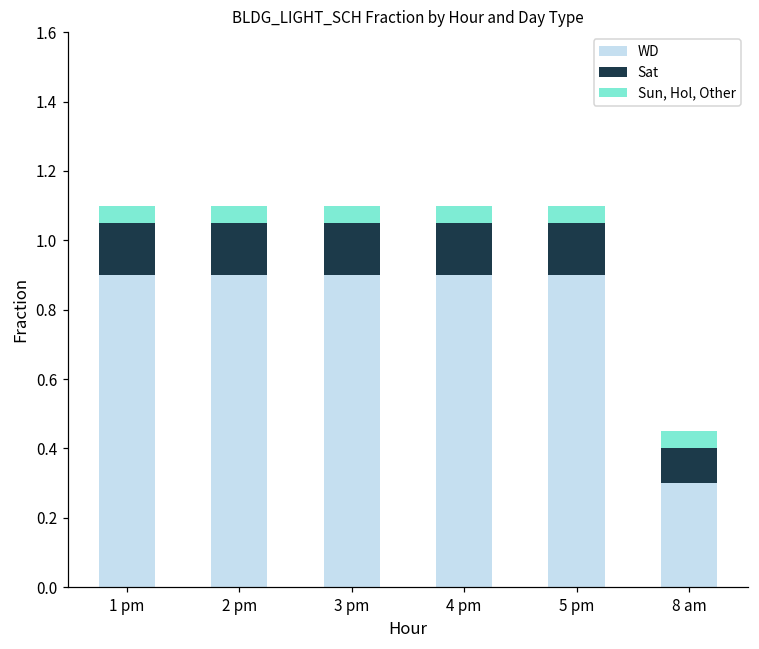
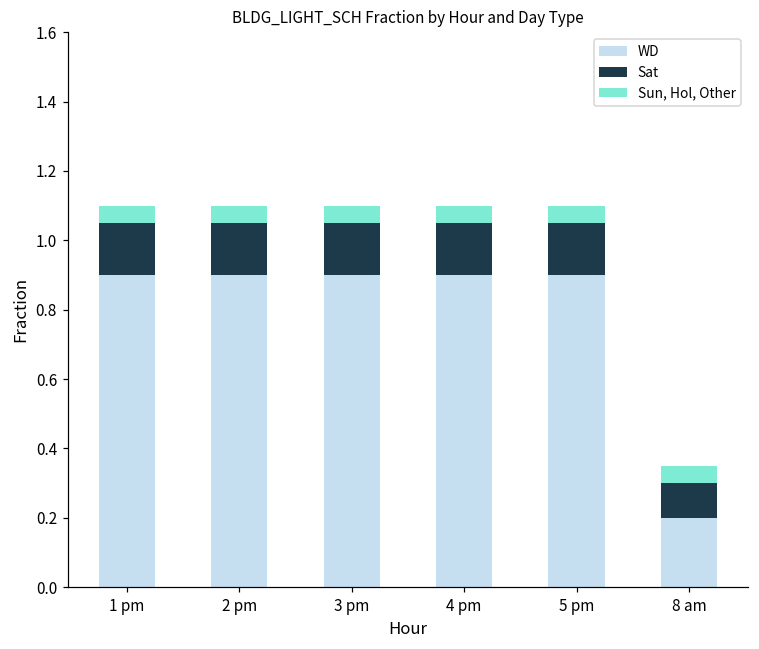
WD, 8 am: 0.3 -> 0.2
